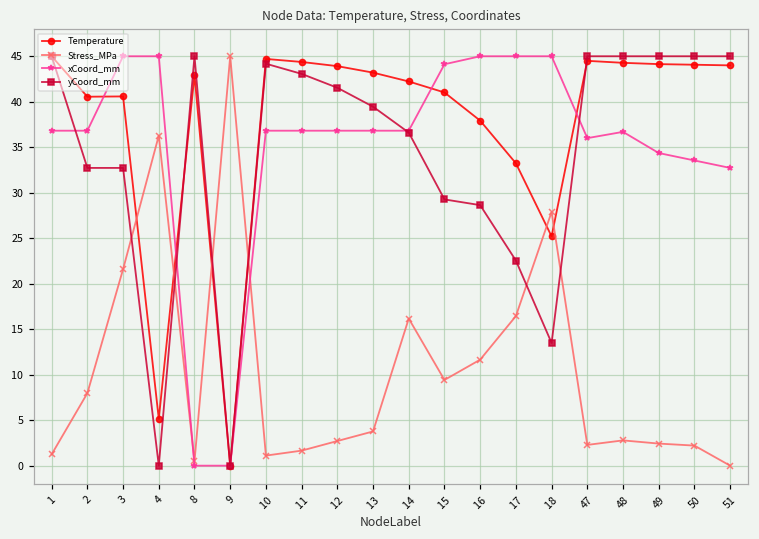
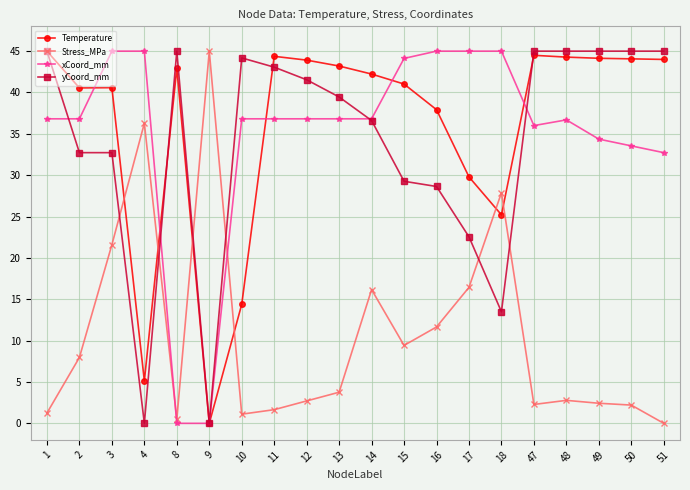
Temperature, 10: 45 -> 14
Temperature, 17: 33 -> 30
